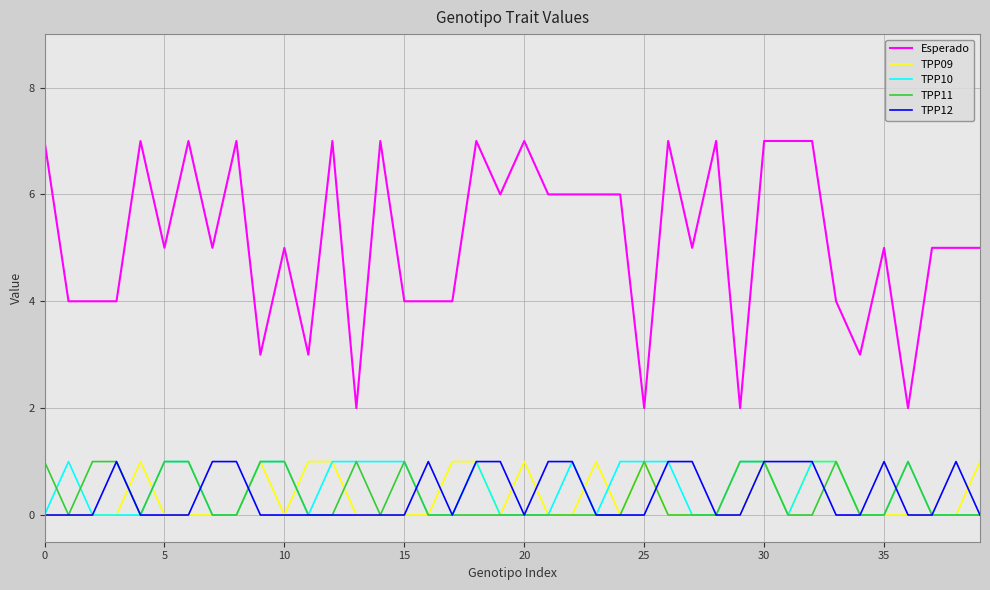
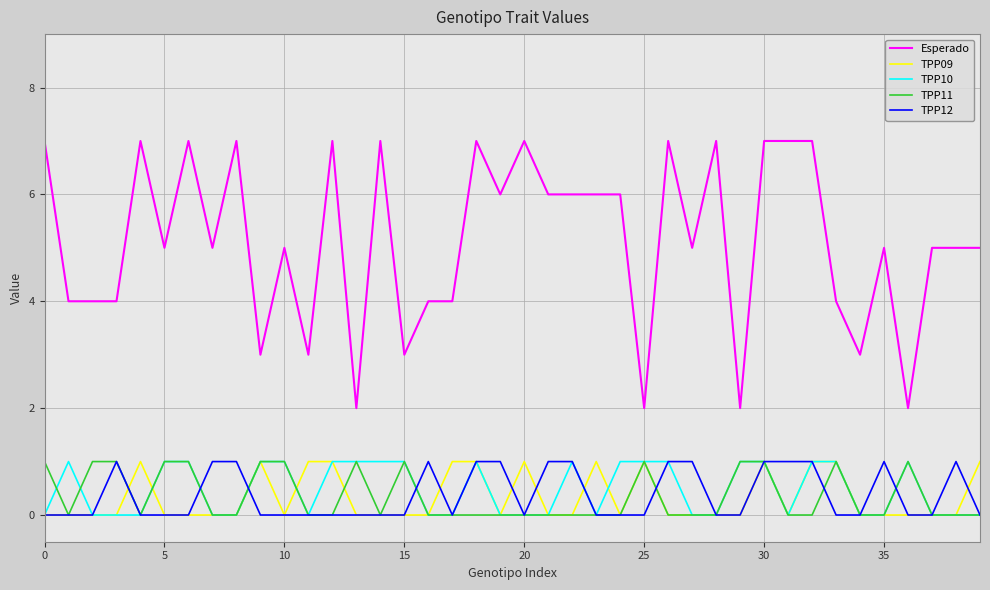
Esperado, 15: 4 -> 3
